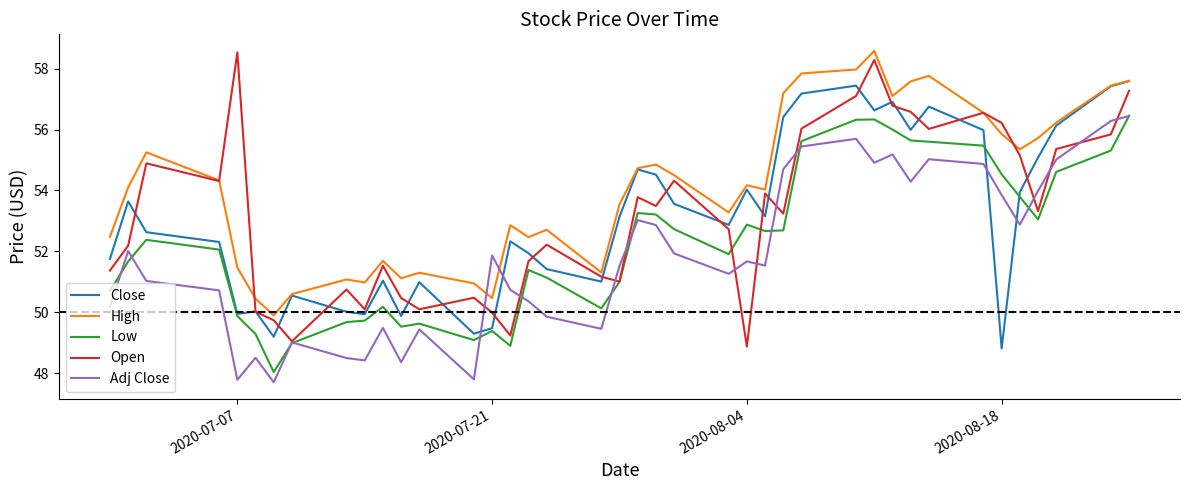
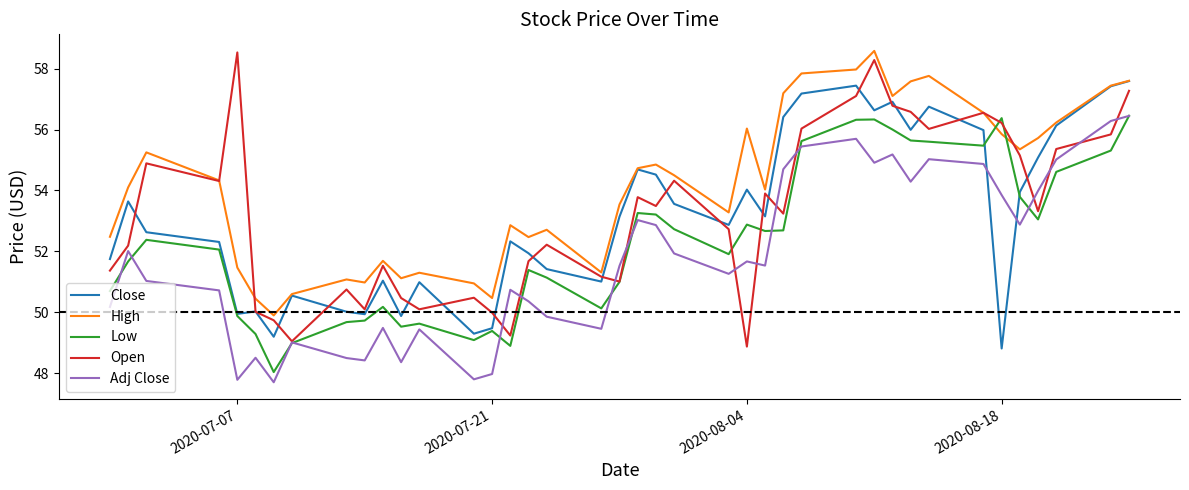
Adj Close, 2020-07-21: 51.9 -> 48.0
High, 2020-08-04: 54.2 -> 56.0
Low, 2020-08-18: 54.5 -> 56.4
